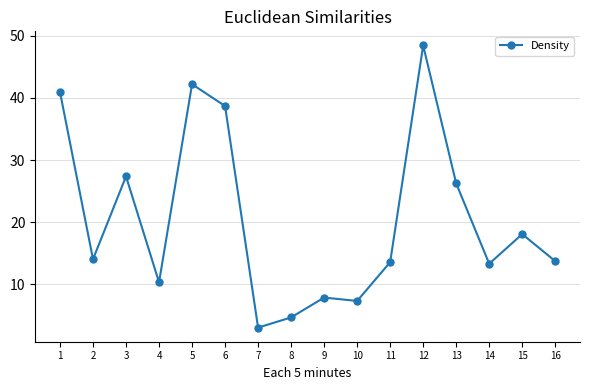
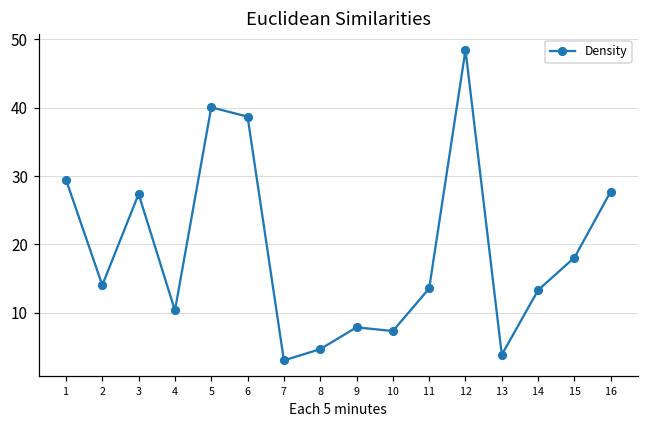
1: 41 -> 29
5: 42 -> 40
13: 26 -> 4
16: 14 -> 28
